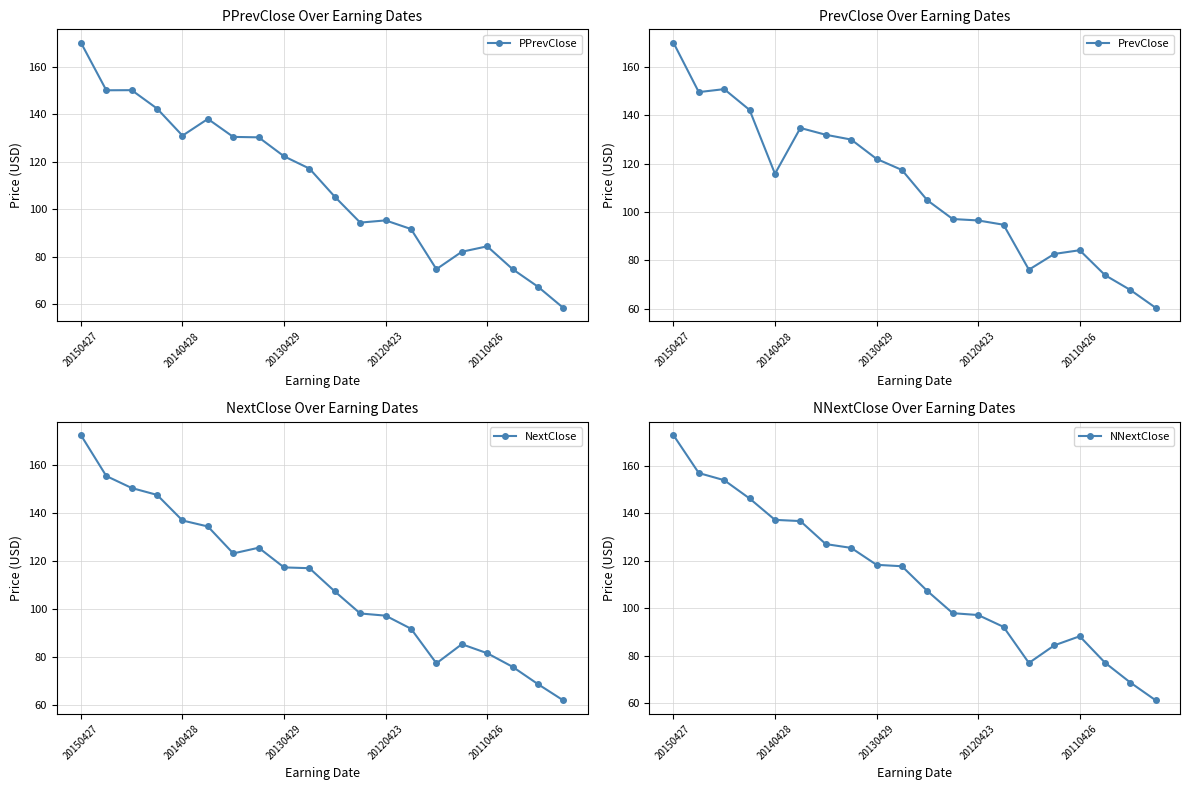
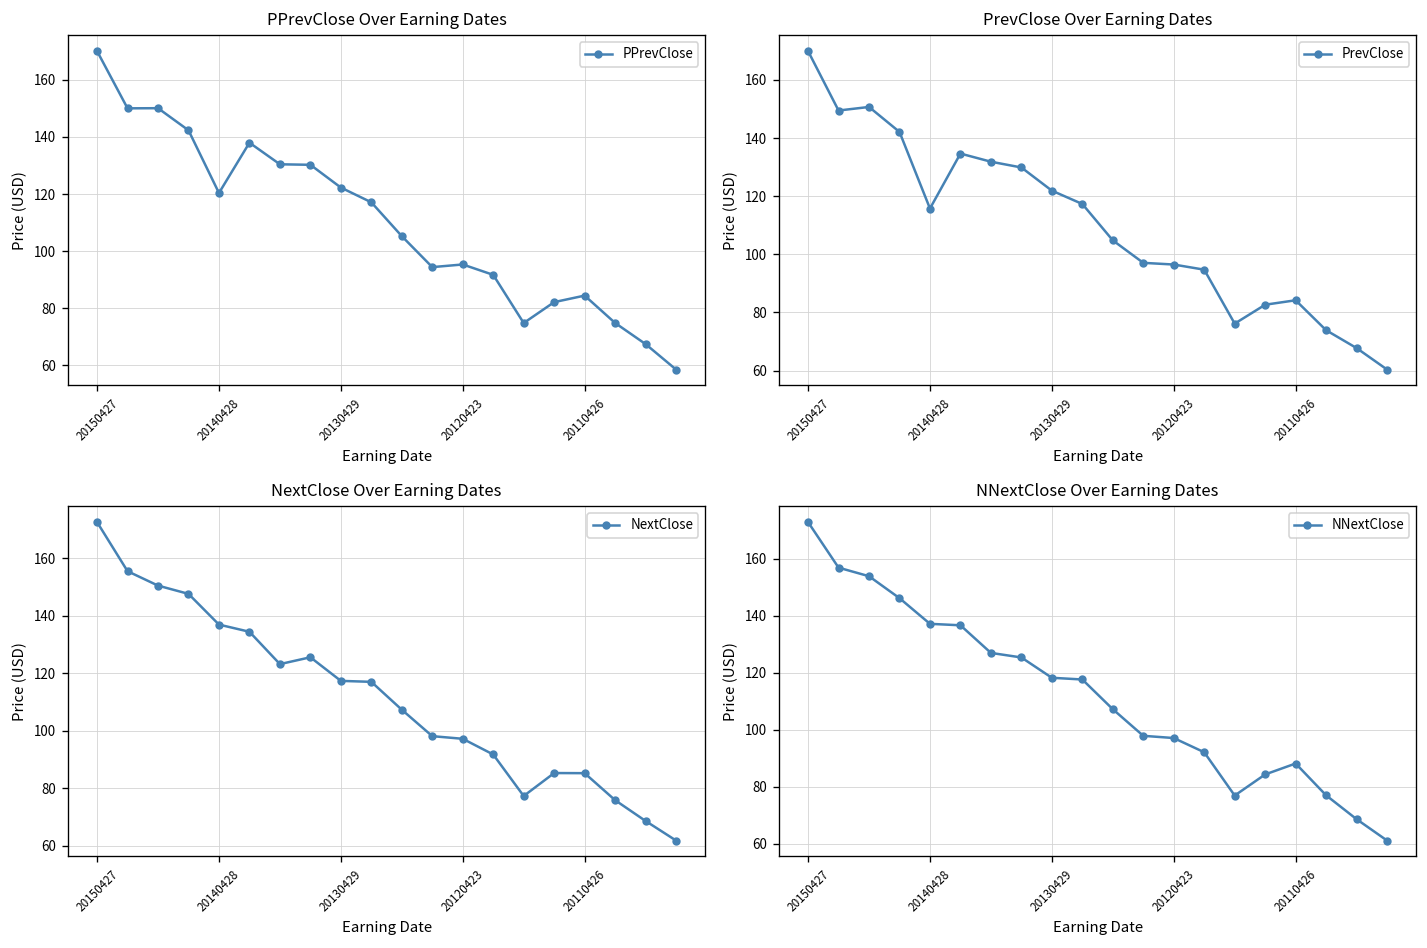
PPrevClose Over Earning Dates, 20140428: 131 -> 120
NextClose Over Earning Dates, 20110426: 82 -> 85
